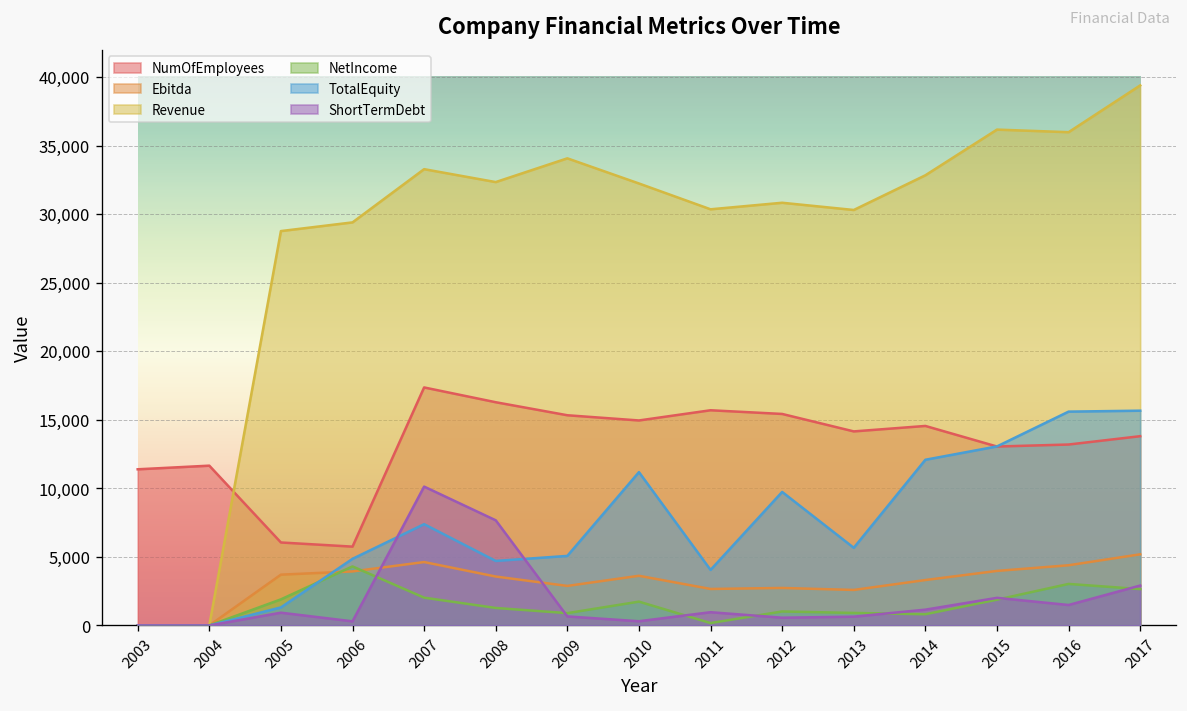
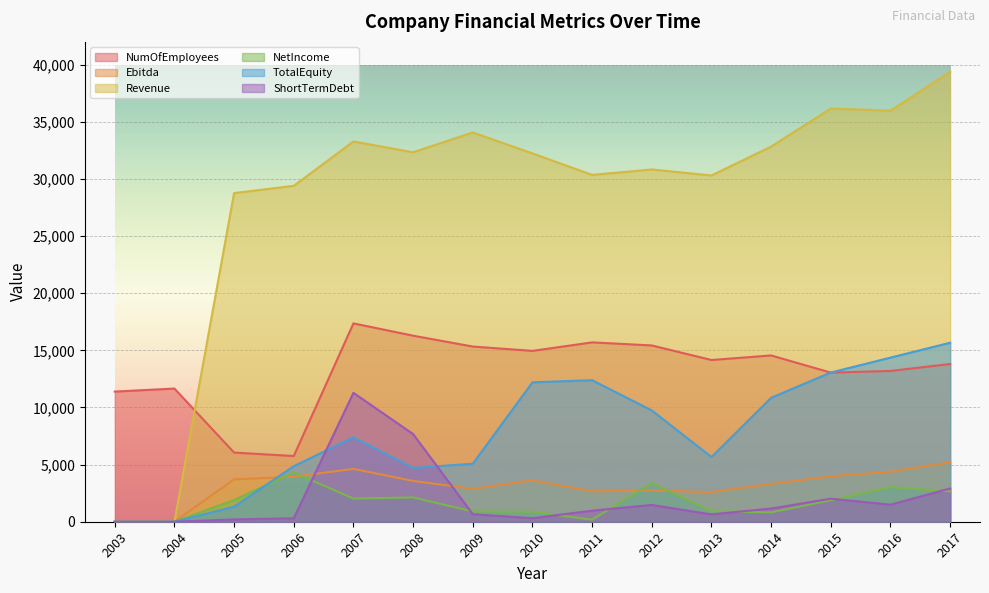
ShortTermDebt, 2005: 900 -> 200
ShortTermDebt, 2007: 10,100 -> 11,300
NetIncome, 2008: 1,300 -> 2,100
NetIncome, 2010: 1,700 -> 900
TotalEquity, 2010: 11,200 -> 12,200
TotalEquity, 2011: 4,100 -> 12,400
NetIncome, 2012: 1,000 -> 3,400
ShortTermDebt, 2012: 600 -> 1,500
TotalEquity, 2014: 12,100 -> 10,800
TotalEquity, 2016: 15,600 -> 14,400
